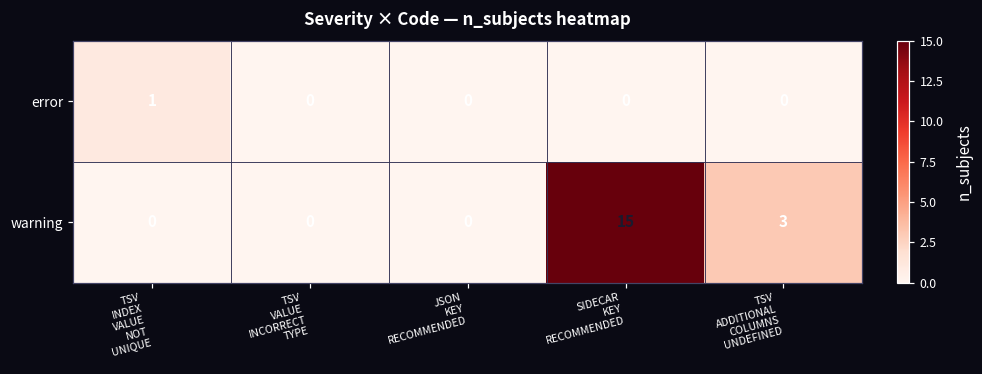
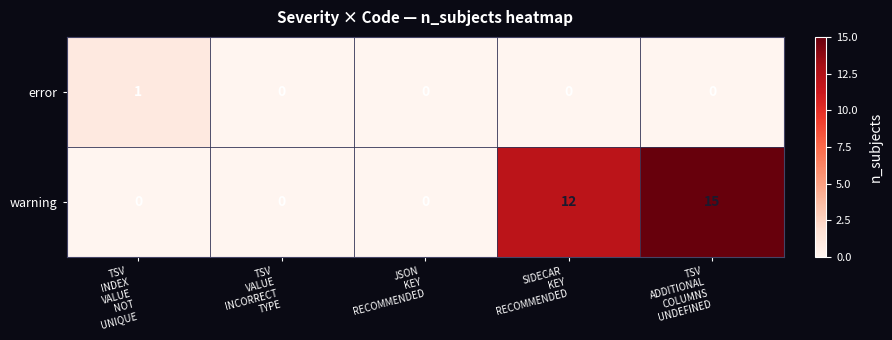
warning, SIDECAR KEY RECOMMENDED: 15 -> 12
warning, TSV ADDITIONAL COLUMNS UNDEFINED: 3 -> 15
